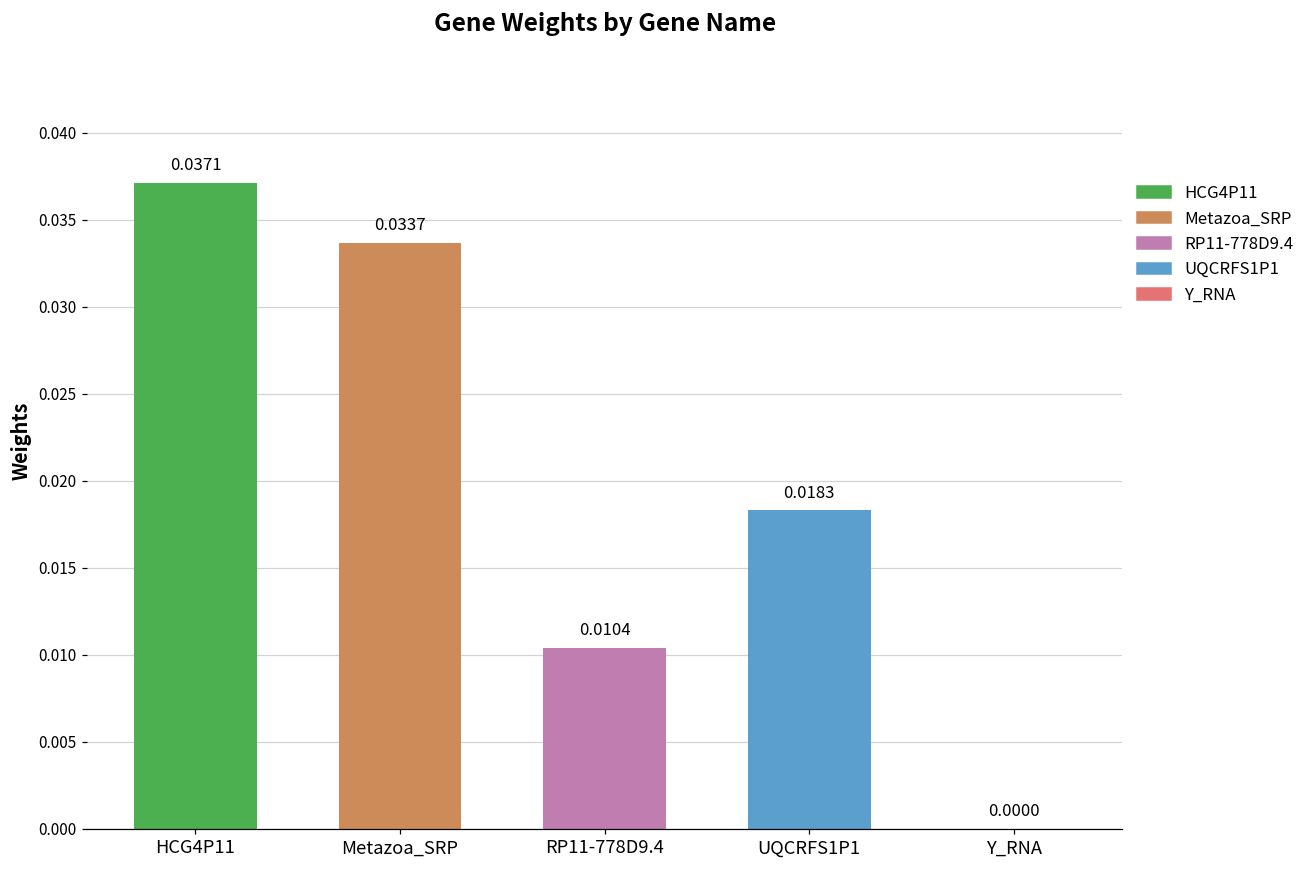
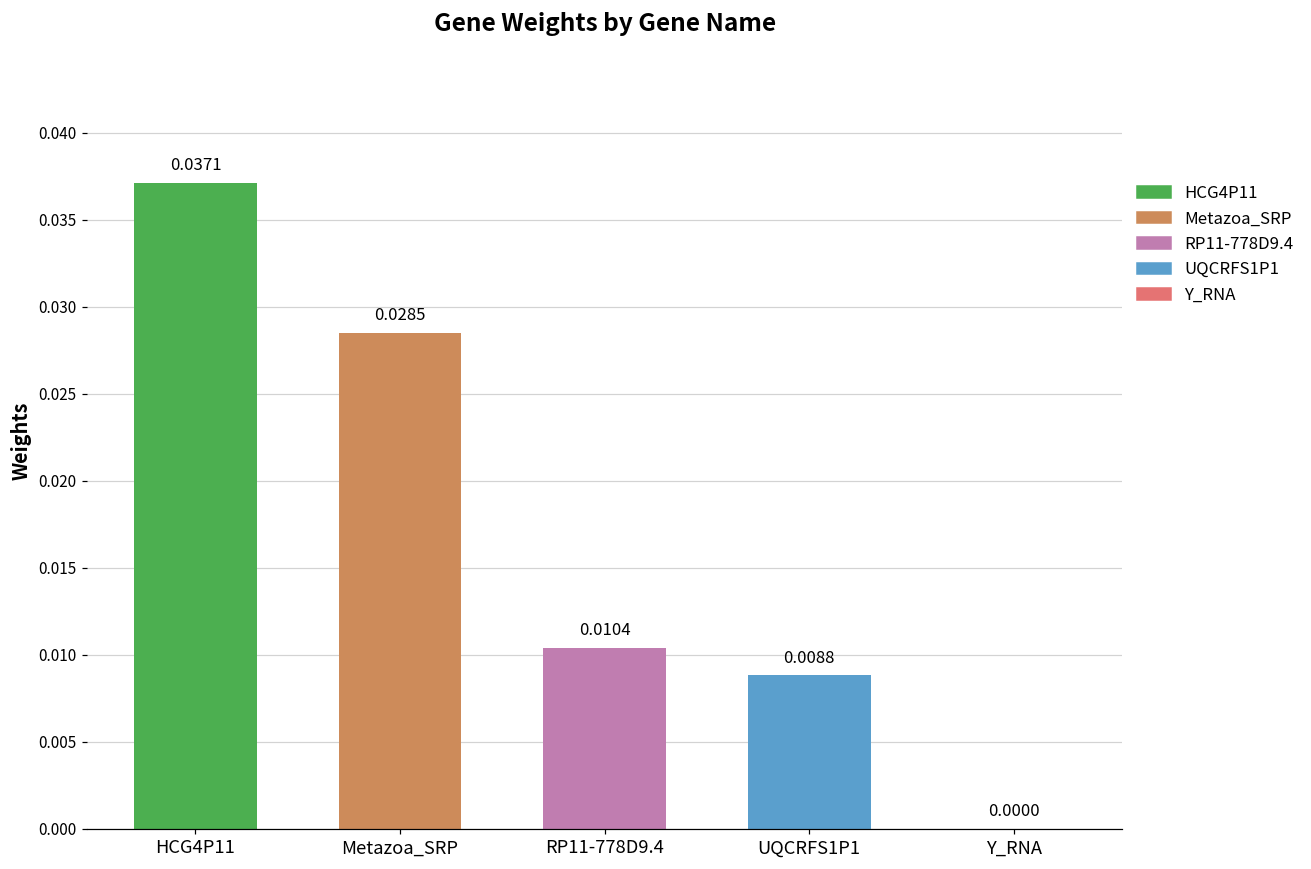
Metazoa_SRP: 0.0337 -> 0.0285
UQCRFS1P1: 0.0183 -> 0.0088
